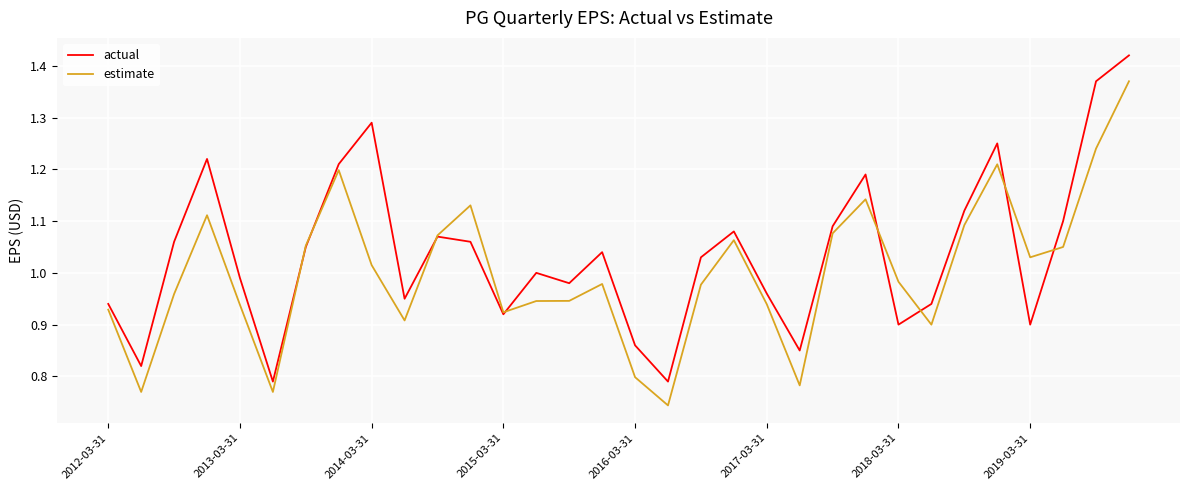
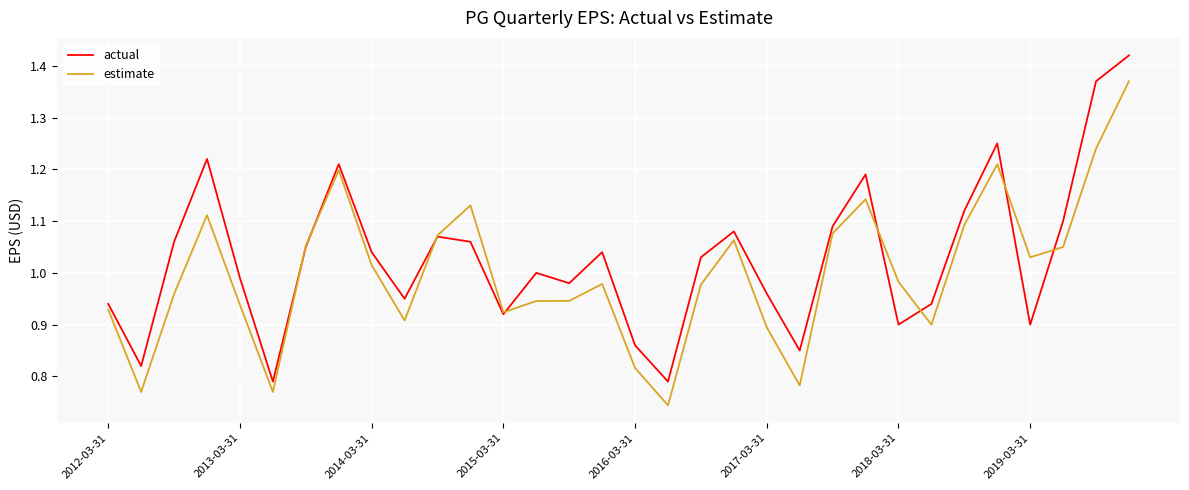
actual, 2014-03-31: 1.29 -> 1.04
estimate, 2016-03-31: 0.80 -> 0.82
estimate, 2017-03-31: 0.94 -> 0.89
